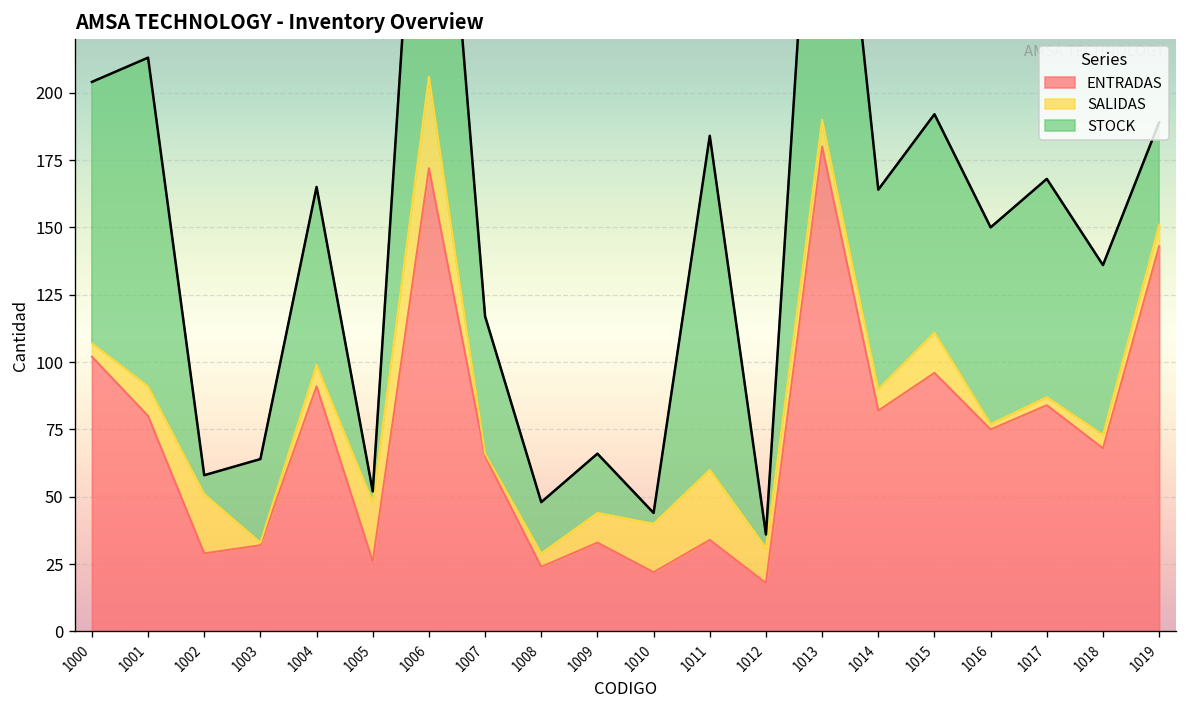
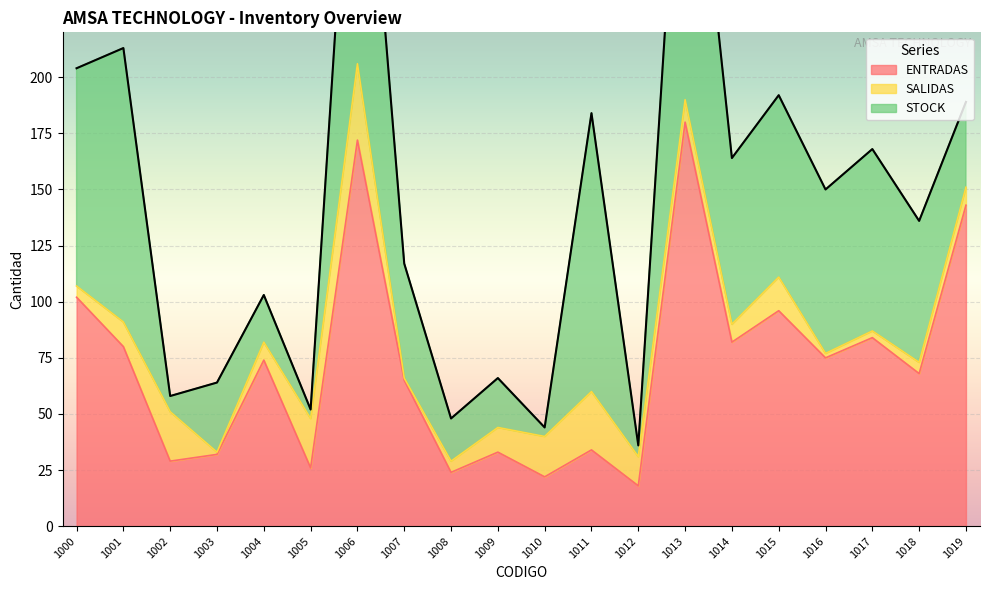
ENTRADAS, 1004: 91 -> 74
STOCK, 1004: 66 -> 21
